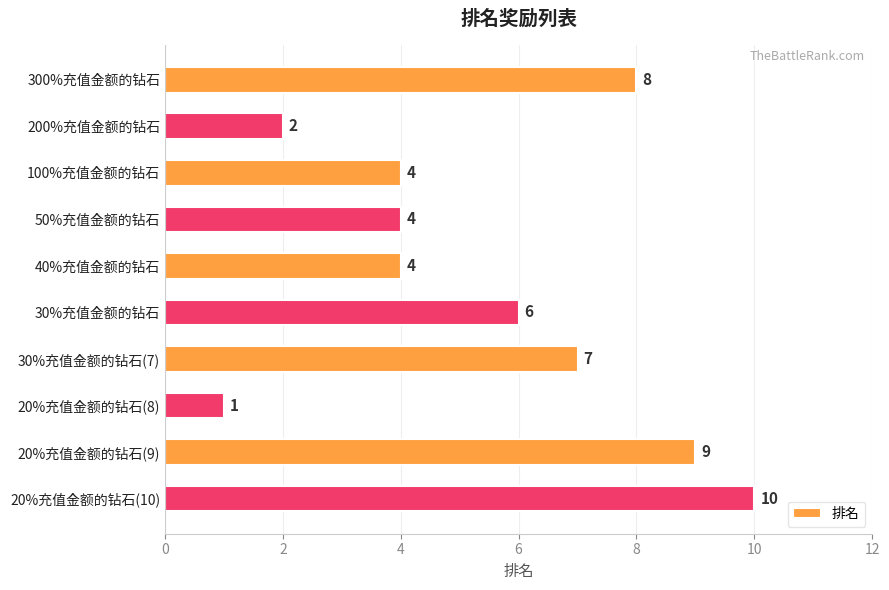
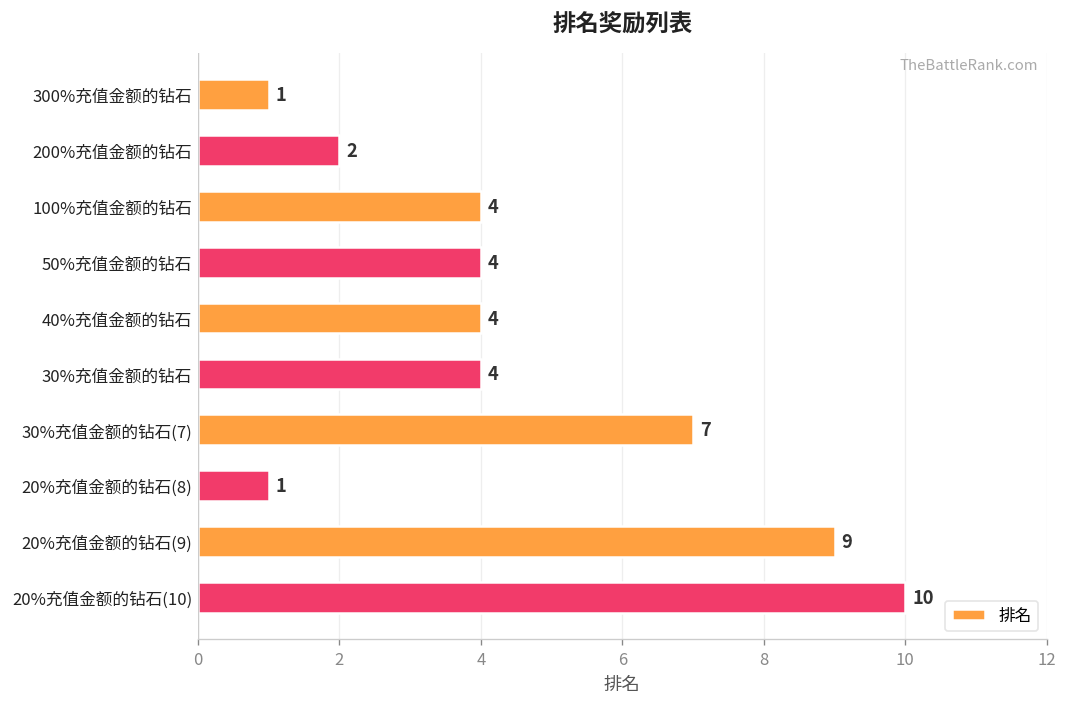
300%充值金额的钻石: 8 -> 1
30%充值金额的钻石: 6 -> 4
